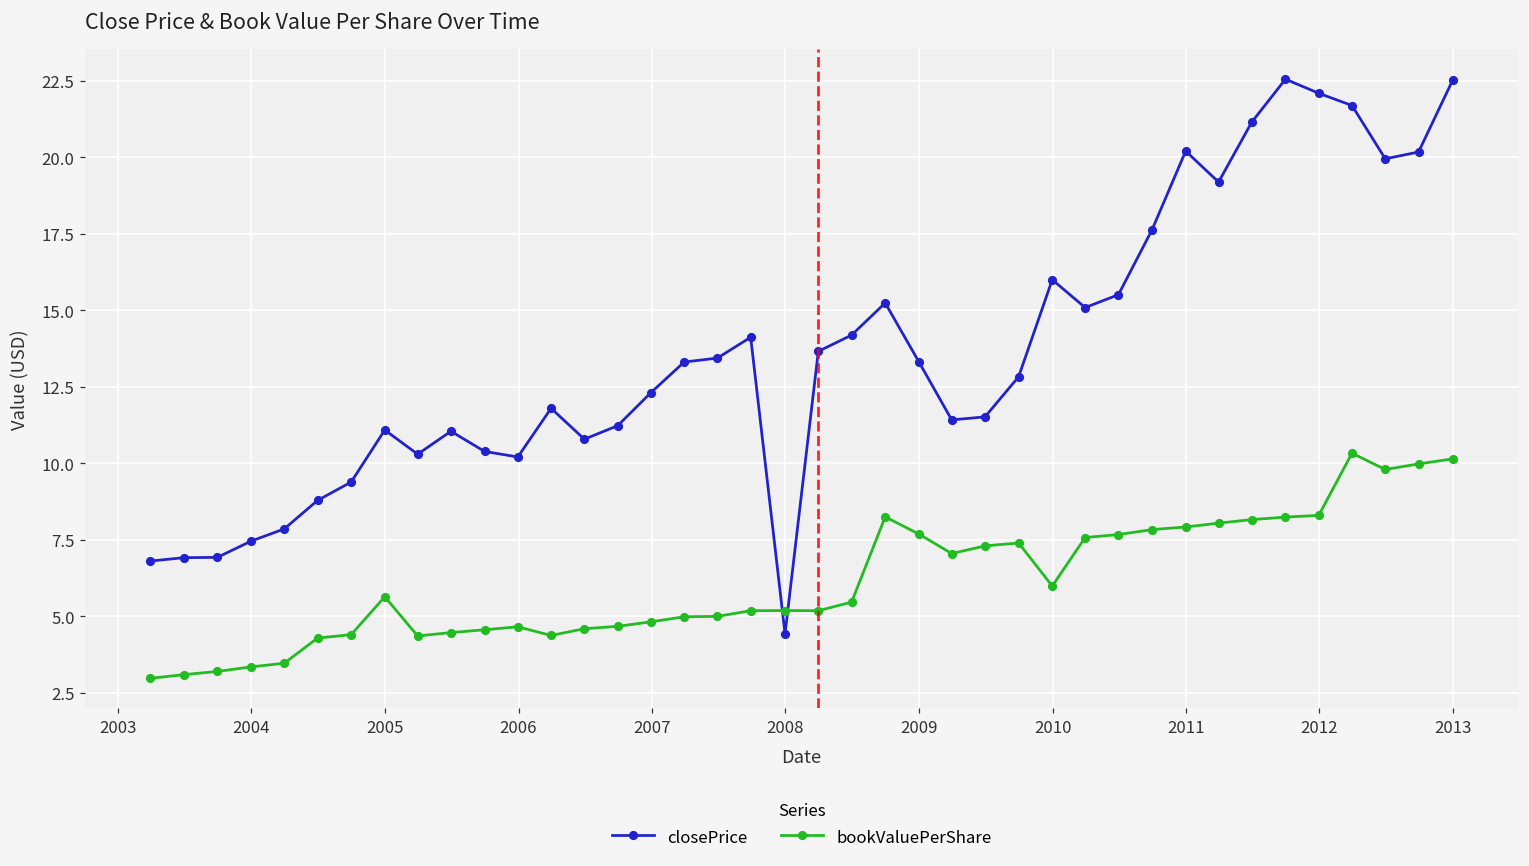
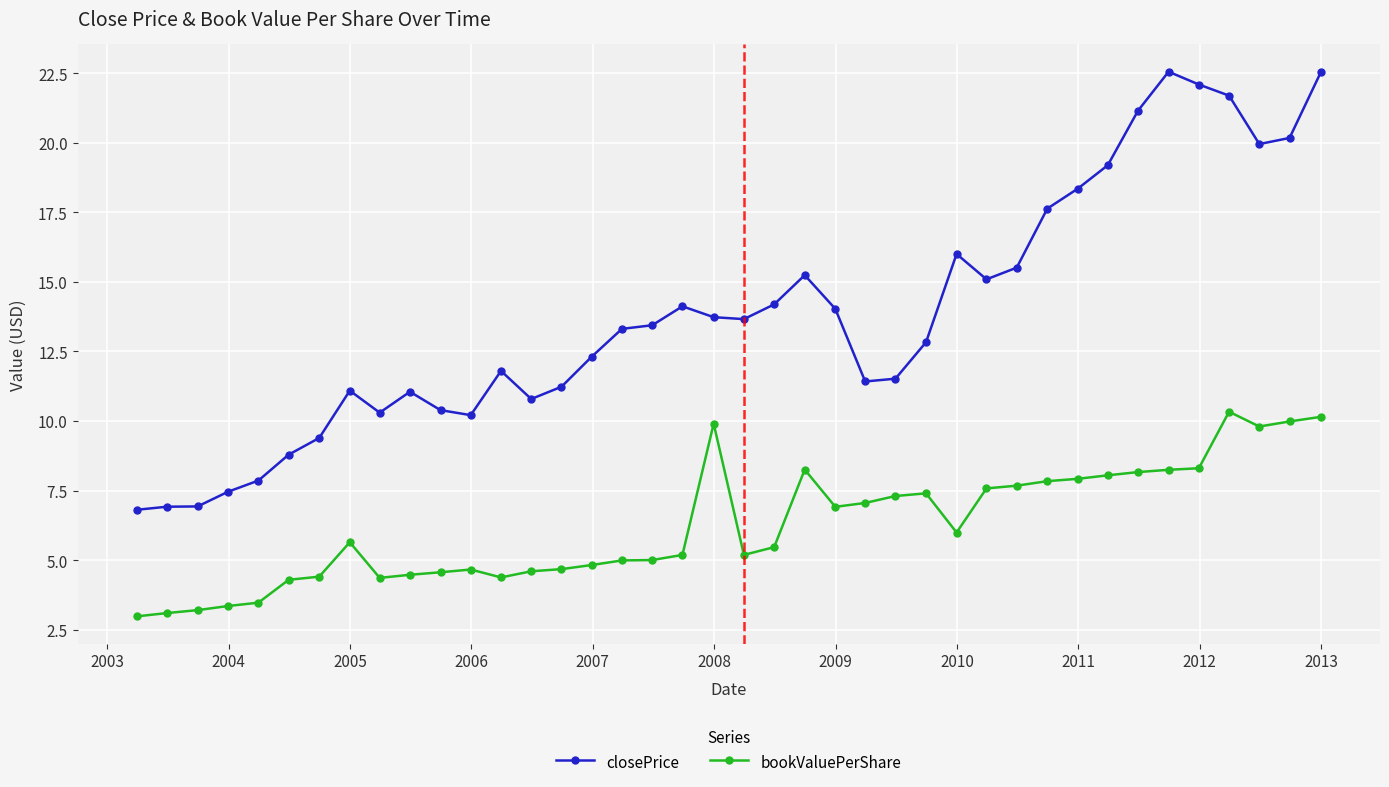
closePrice, 2008: 4.4 -> 13.7
bookValuePerShare, 2008: 5.2 -> 9.9
closePrice, 2009: 13.3 -> 14.0
bookValuePerShare, 2009: 7.7 -> 6.9
closePrice, 2011: 20.2 -> 18.4
